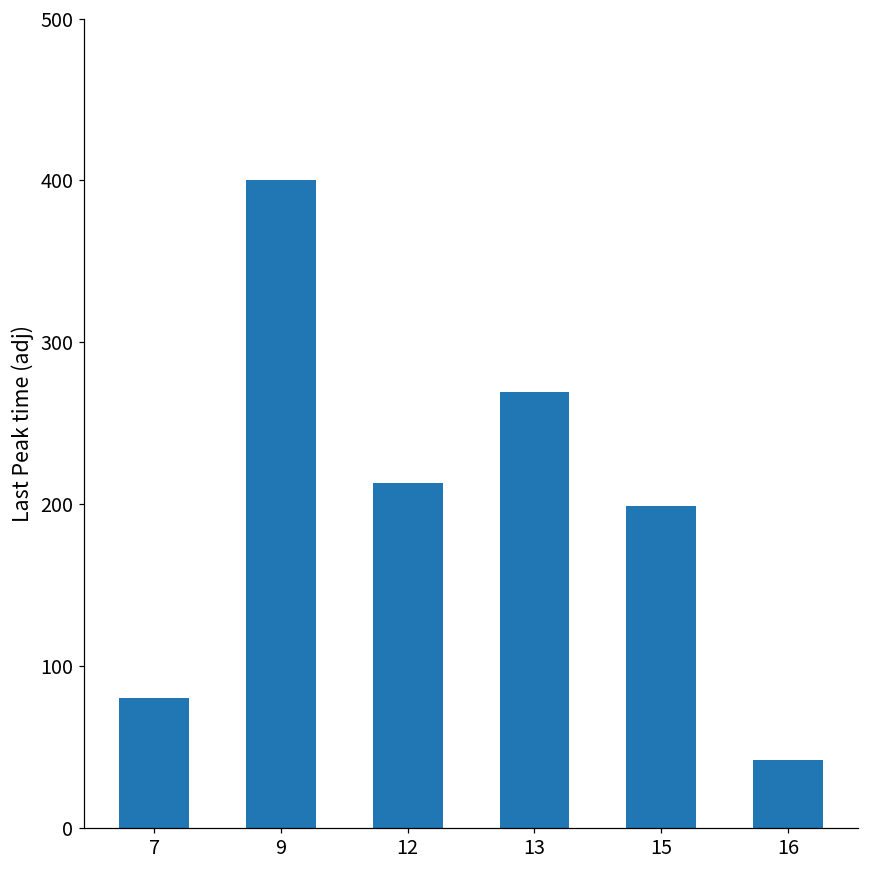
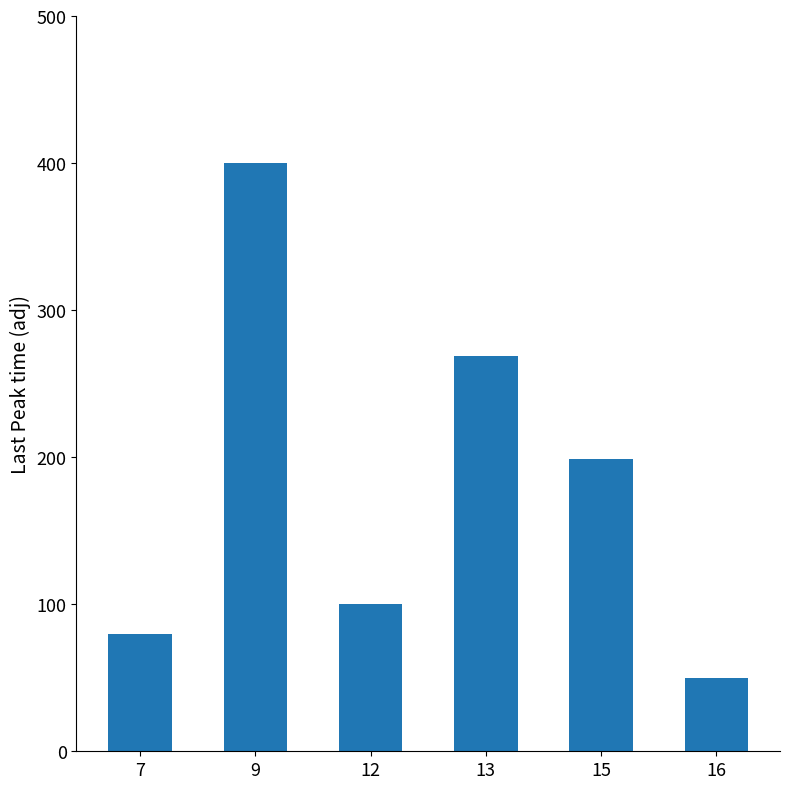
12: 213 -> 100
16: 42 -> 50
